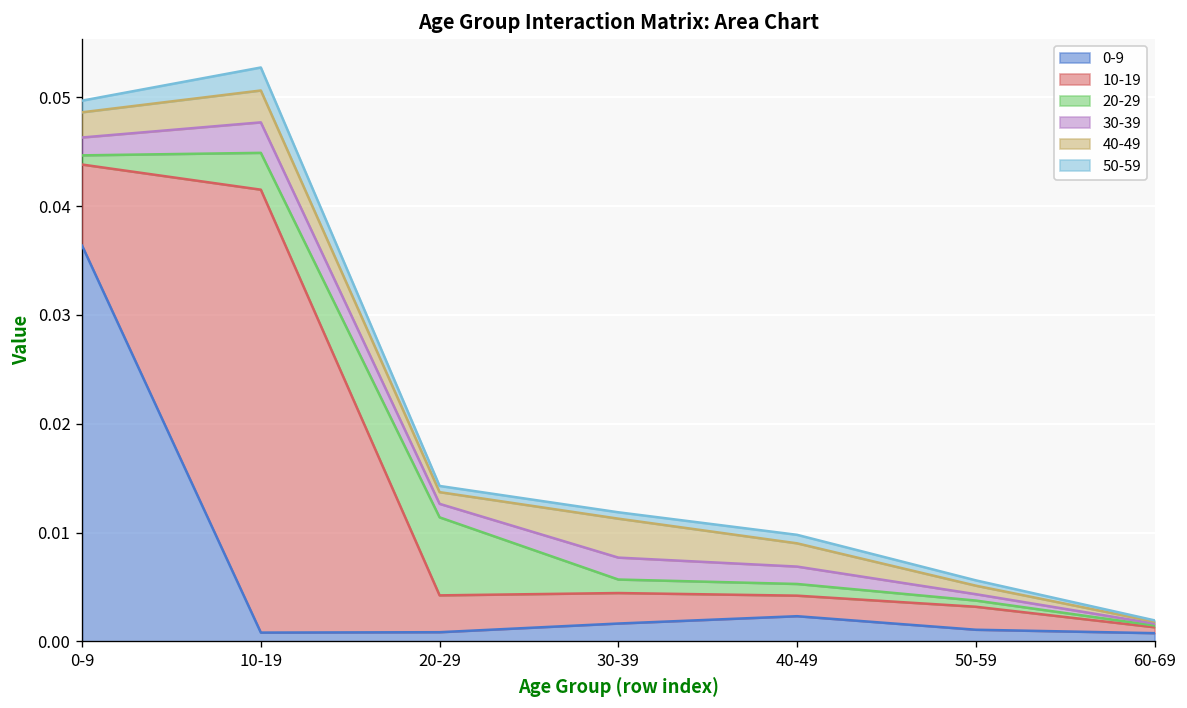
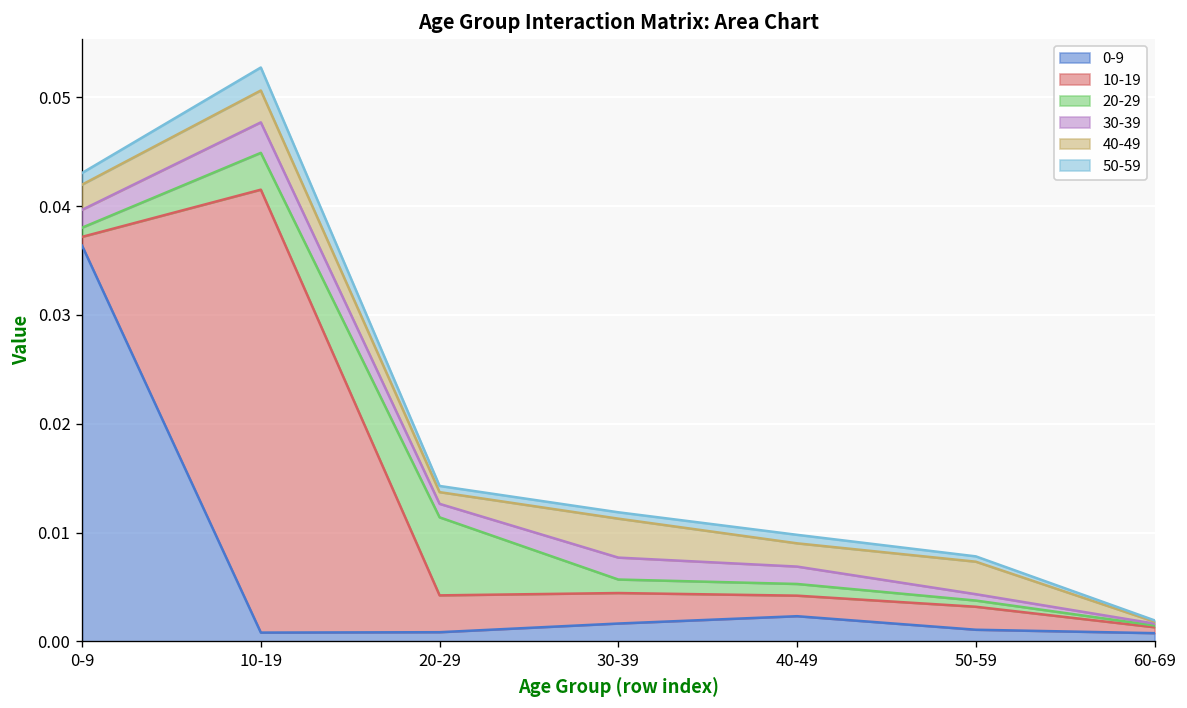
10-19, 0-9: 0.007 -> 0.001
40-49, 50-59: 0.001 -> 0.003
